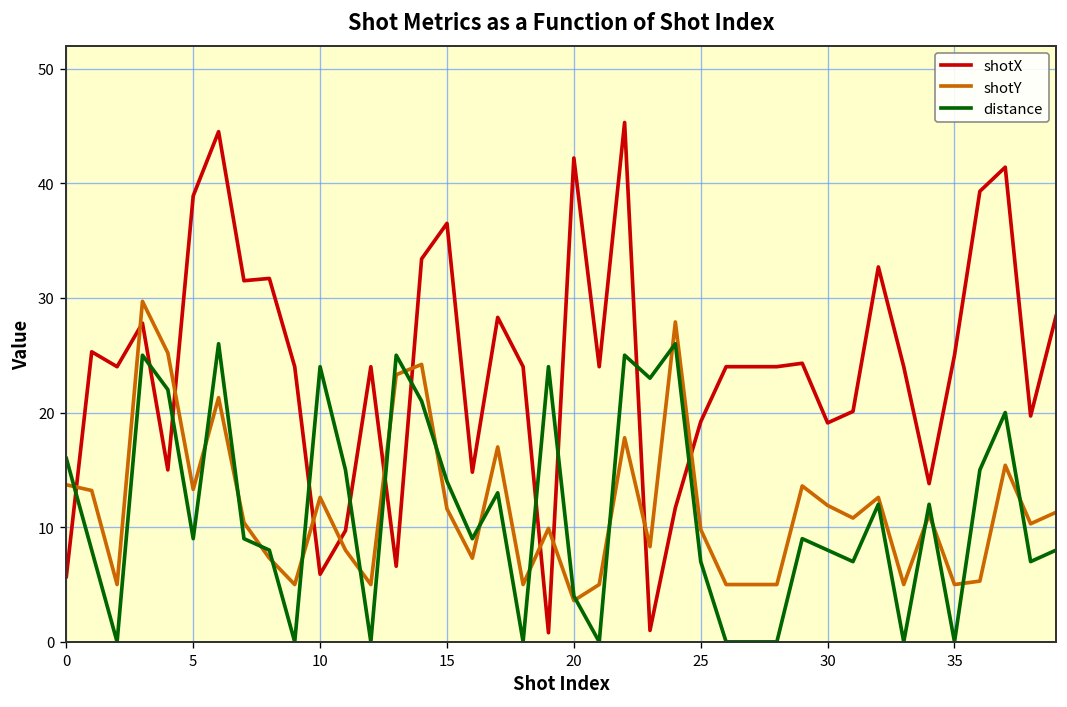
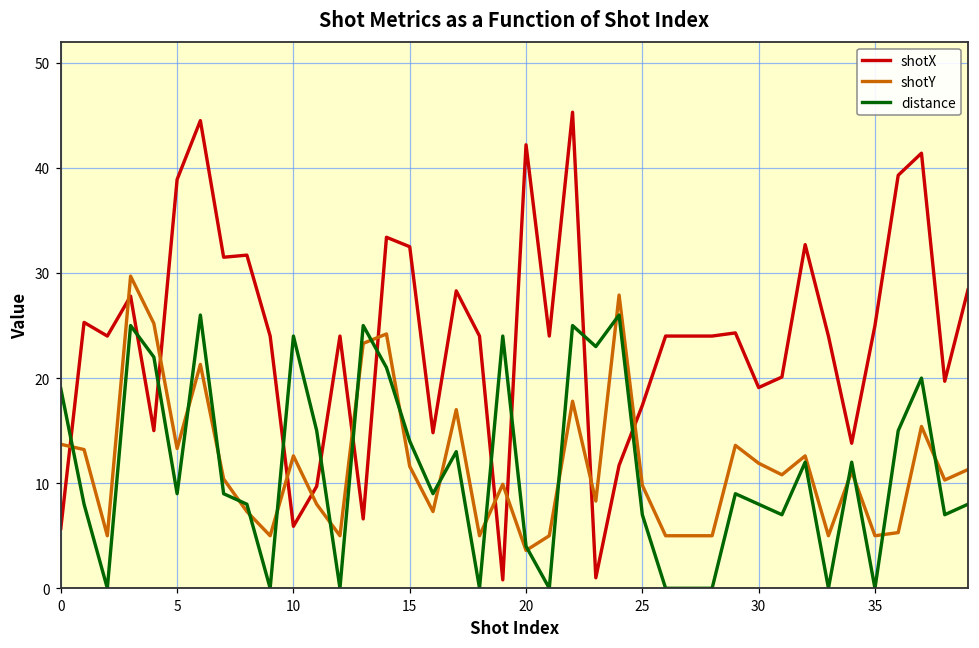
distance, 0: 16 -> 19
shotX, 15: 37 -> 33
shotX, 25: 19 -> 17
